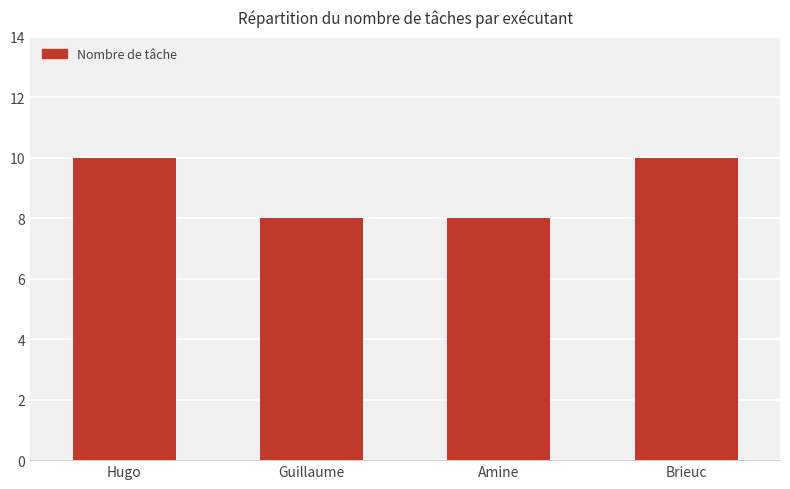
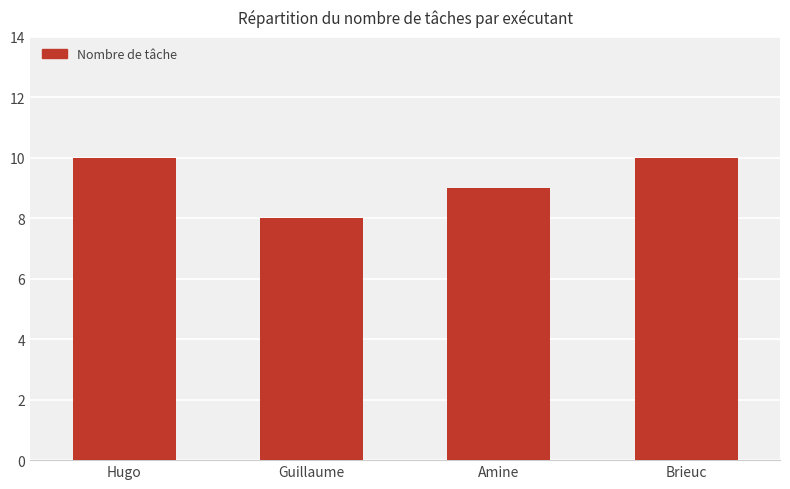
Amine: 8 -> 9
